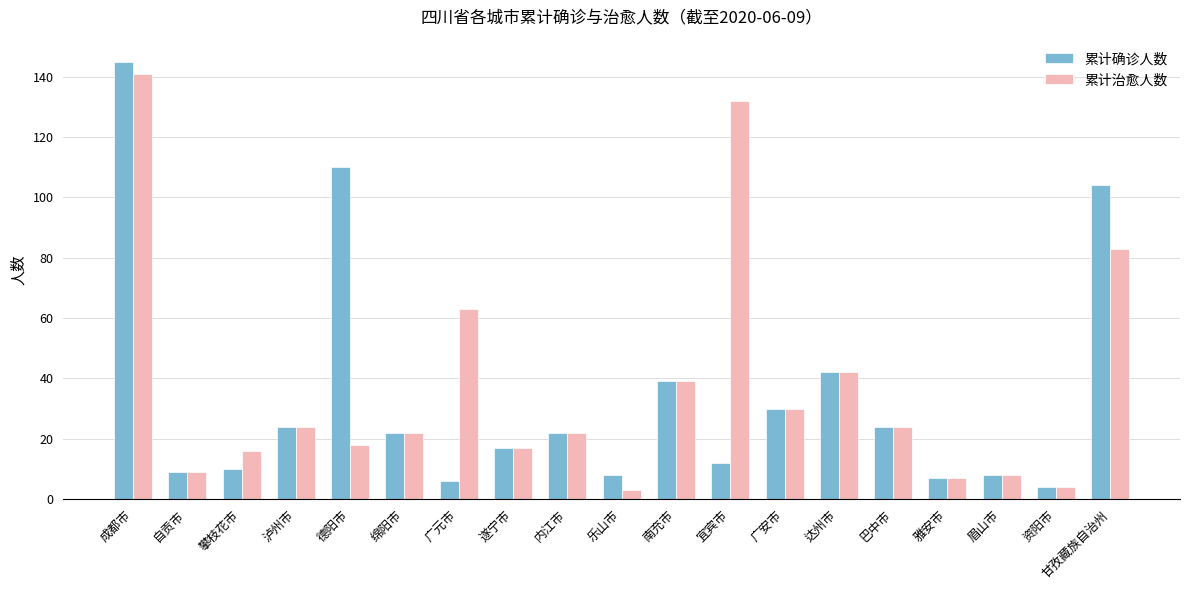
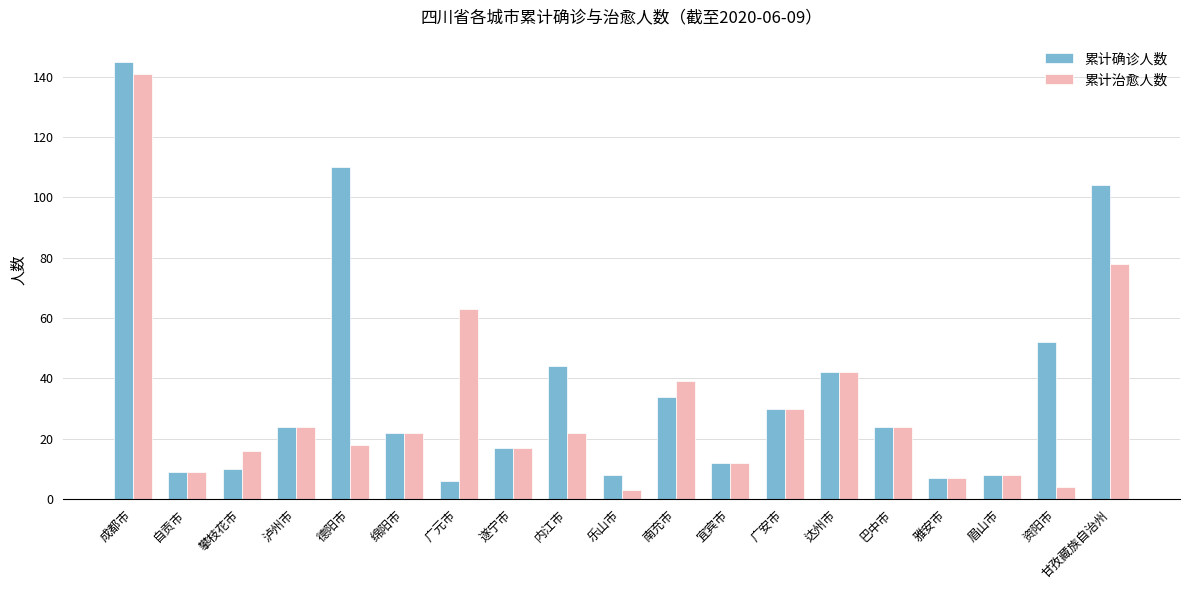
累计确诊人数, 内江市: 22 -> 44
累计确诊人数, 南充市: 39 -> 34
累计治愈人数, 宜宾市: 132 -> 12
累计确诊人数, 资阳市: 4 -> 52
累计治愈人数, 甘孜藏族自治州: 83 -> 78
